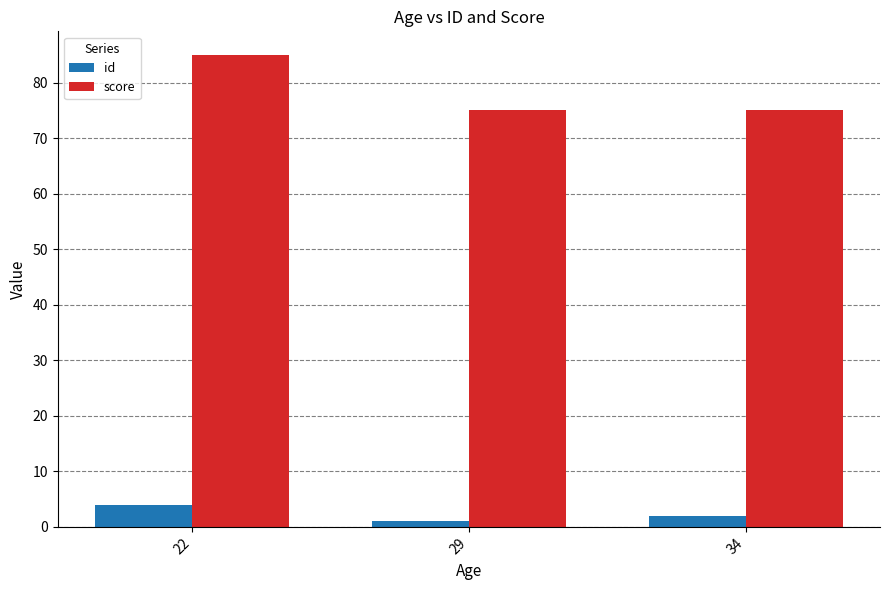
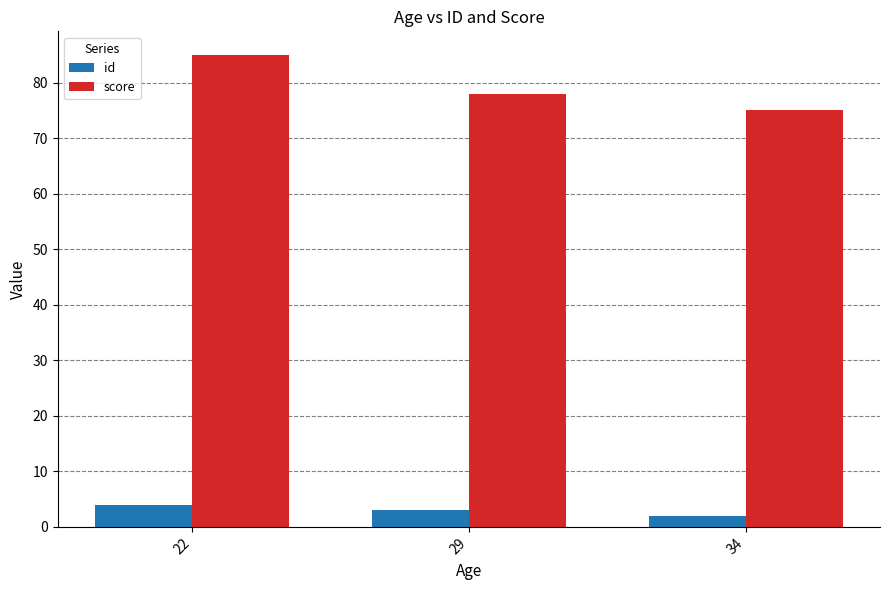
id, 29: 1 -> 3
score, 29: 75 -> 78
